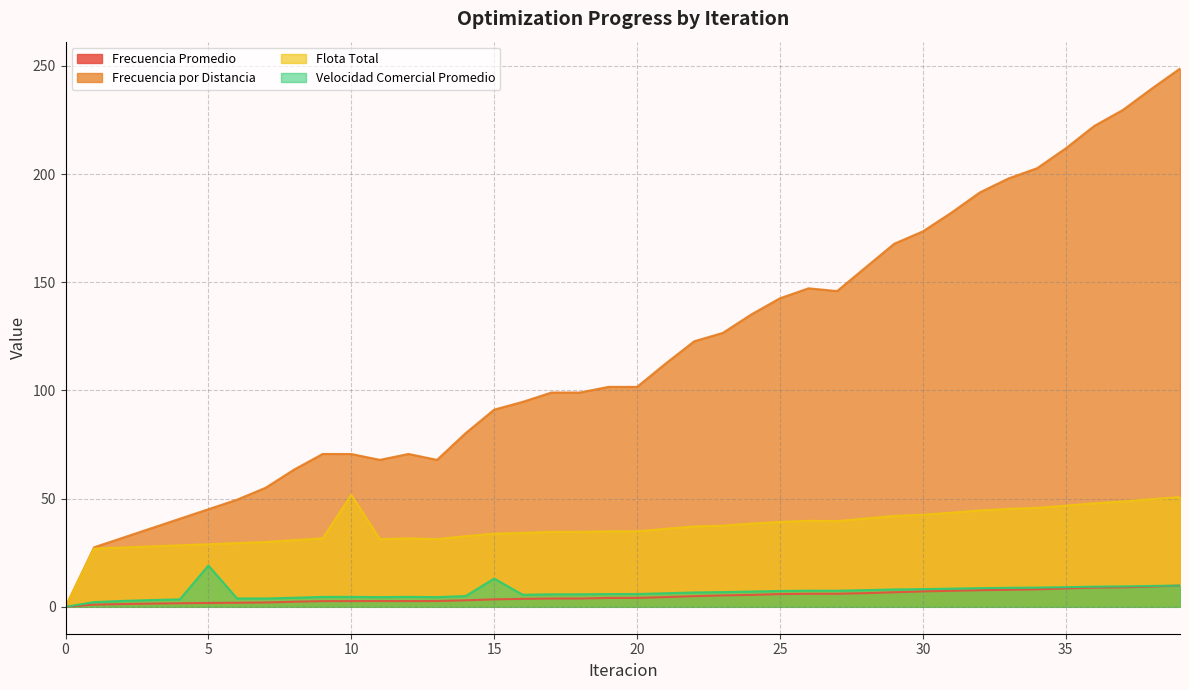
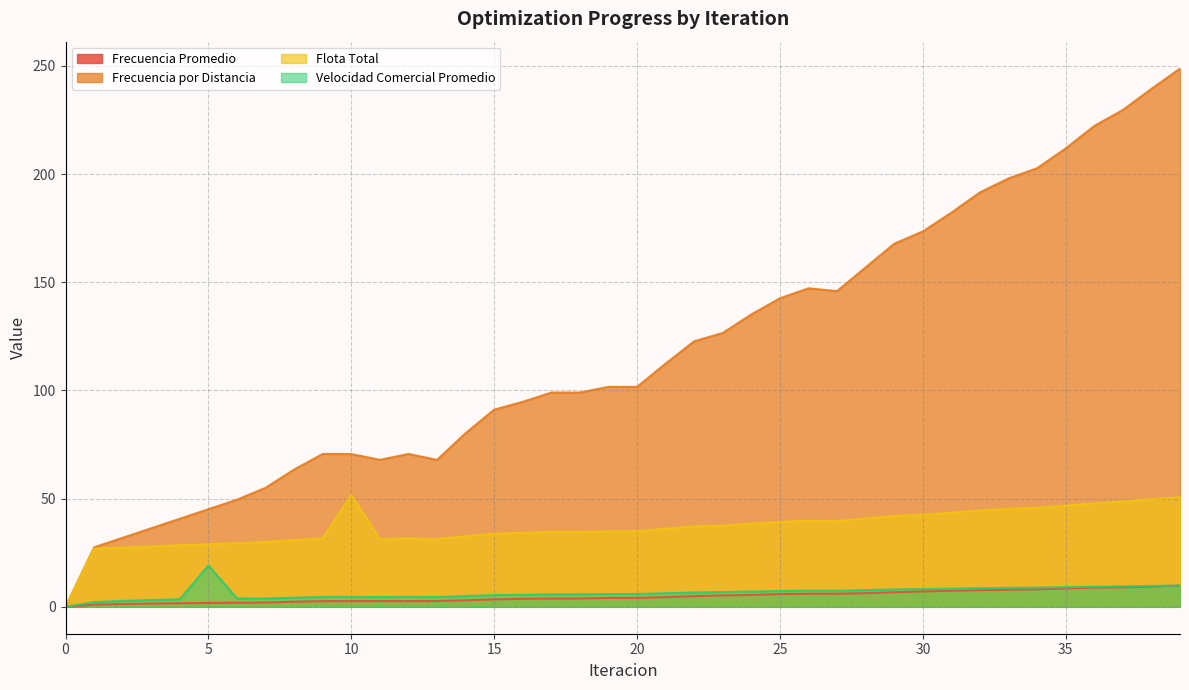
Velocidad Comercial Promedio, 15: 13 -> 5
